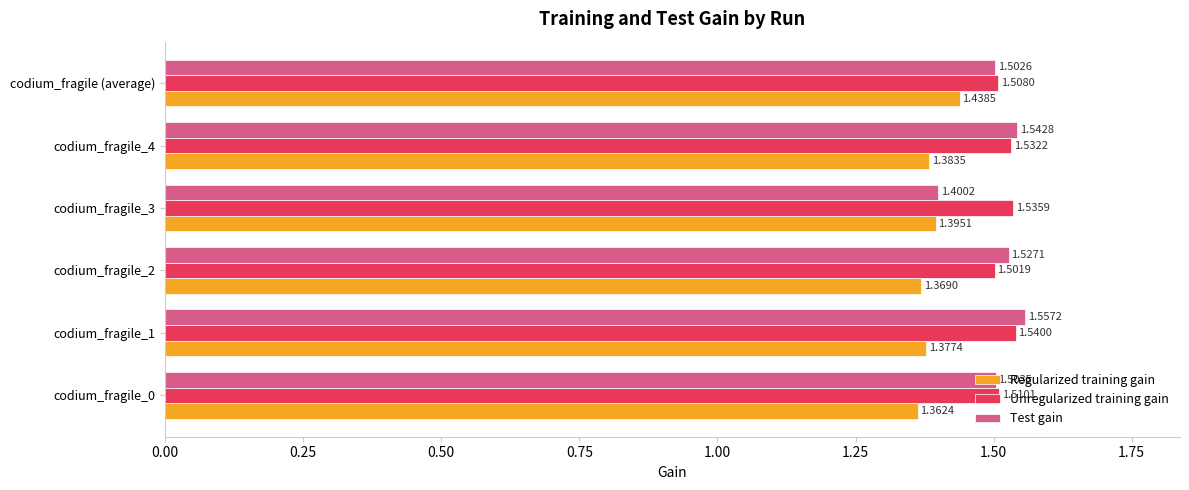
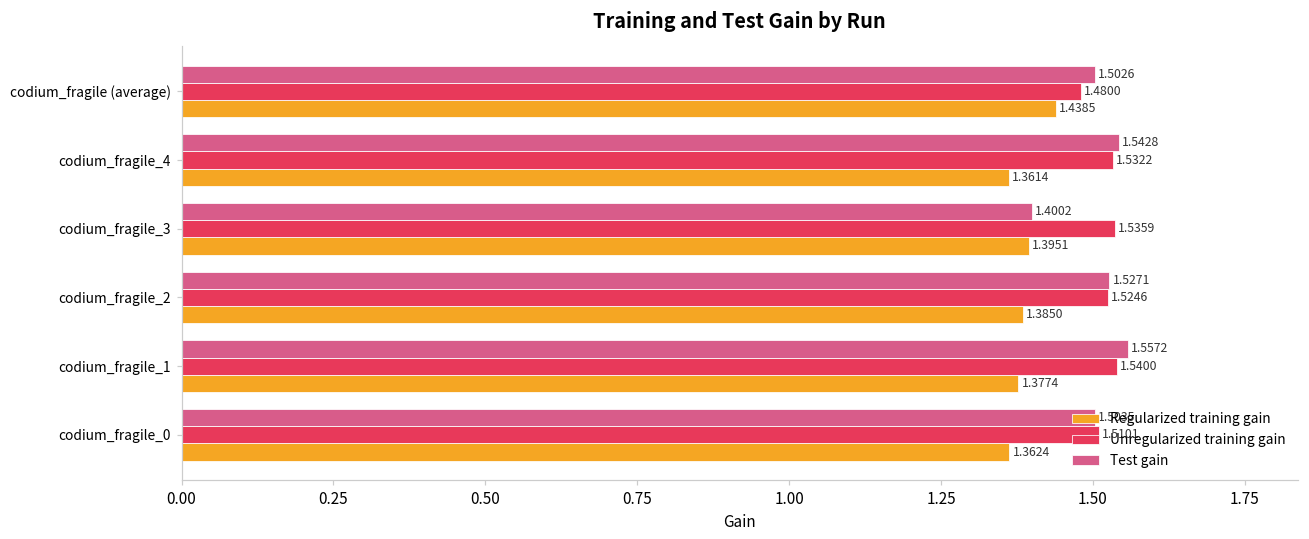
Unregularized training gain, codium_fragile (average): 1.5080 -> 1.4800
Regularized training gain, codium_fragile_4: 1.3835 -> 1.3614
Unregularized training gain, codium_fragile_2: 1.5019 -> 1.5246
Regularized training gain, codium_fragile_2: 1.3690 -> 1.3850
